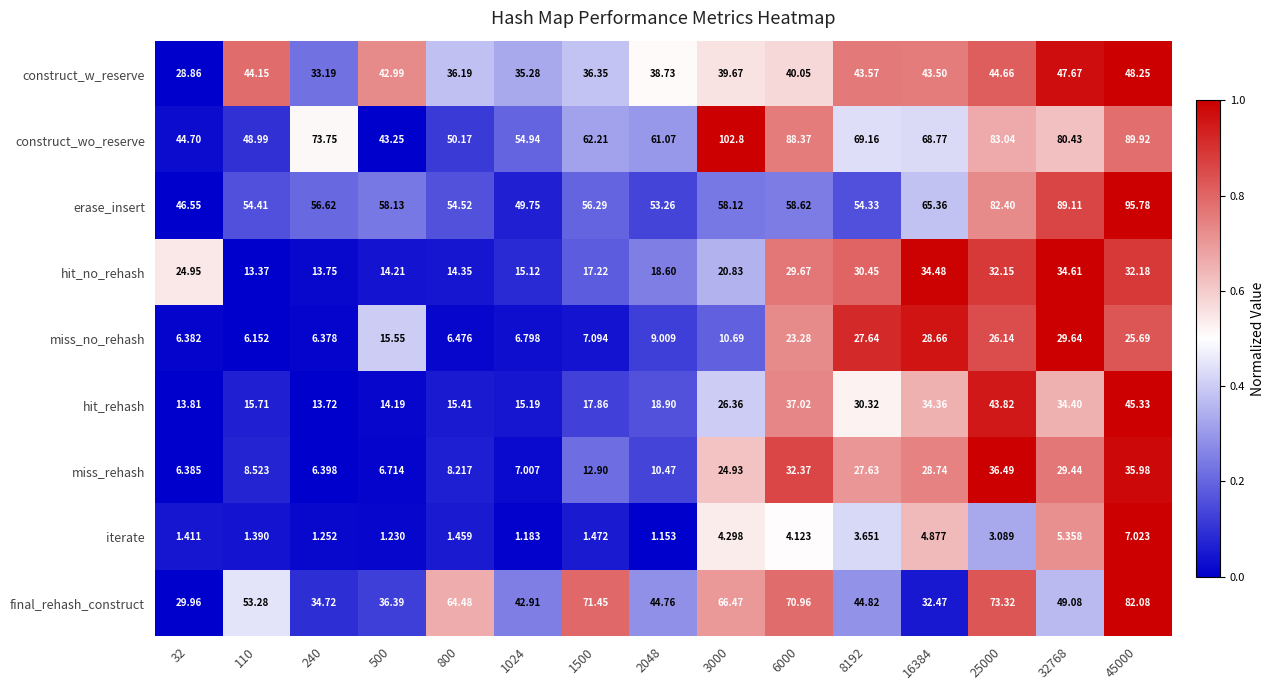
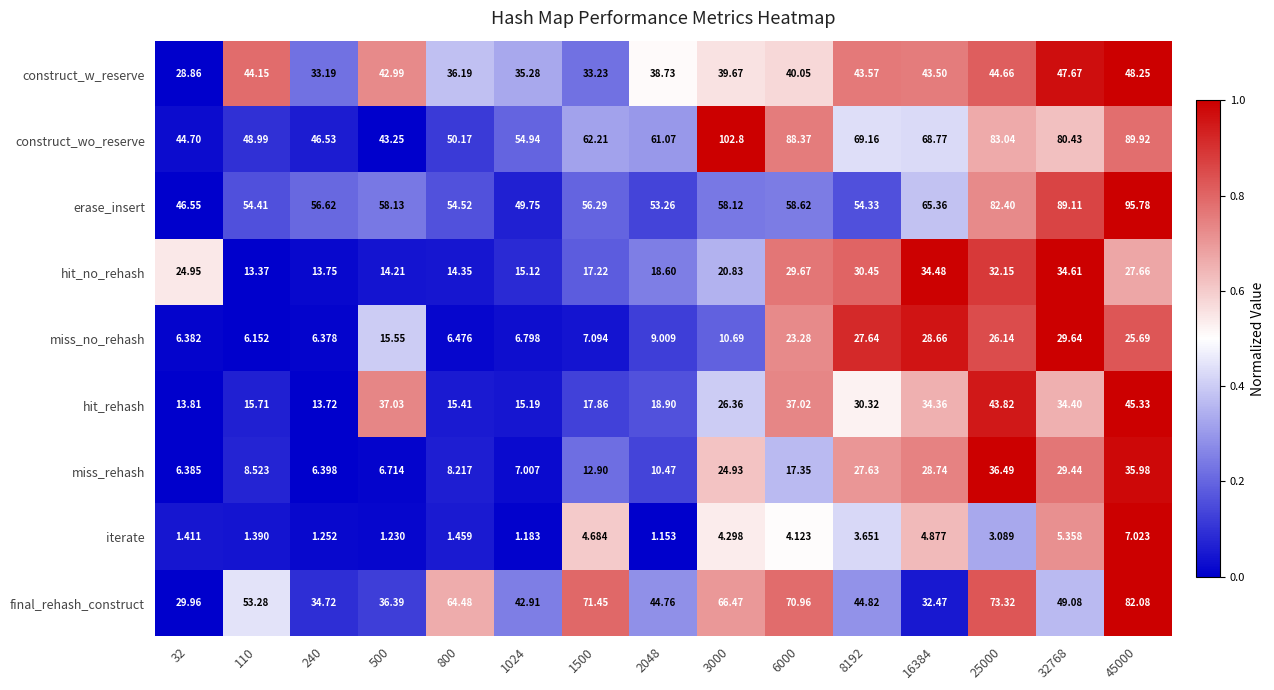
construct_w_reserve, 1500: 36.35 -> 33.23
construct_wo_reserve, 240: 73.75 -> 46.53
hit_no_rehash, 45000: 32.18 -> 27.66
hit_rehash, 500: 14.19 -> 37.03
miss_rehash, 6000: 32.37 -> 17.35
iterate, 1500: 1.472 -> 4.684
